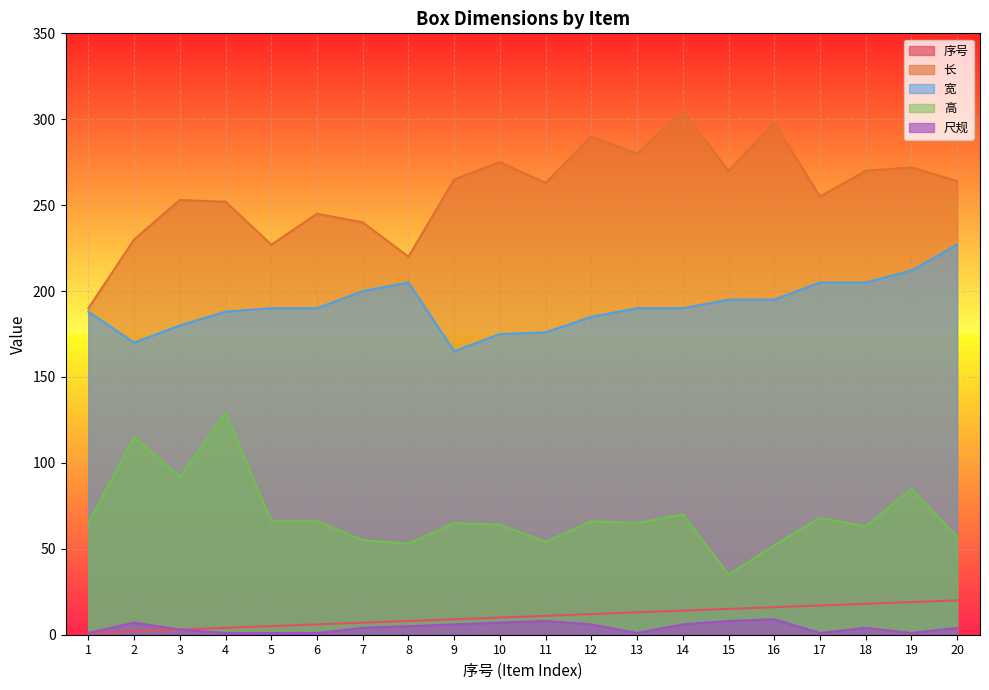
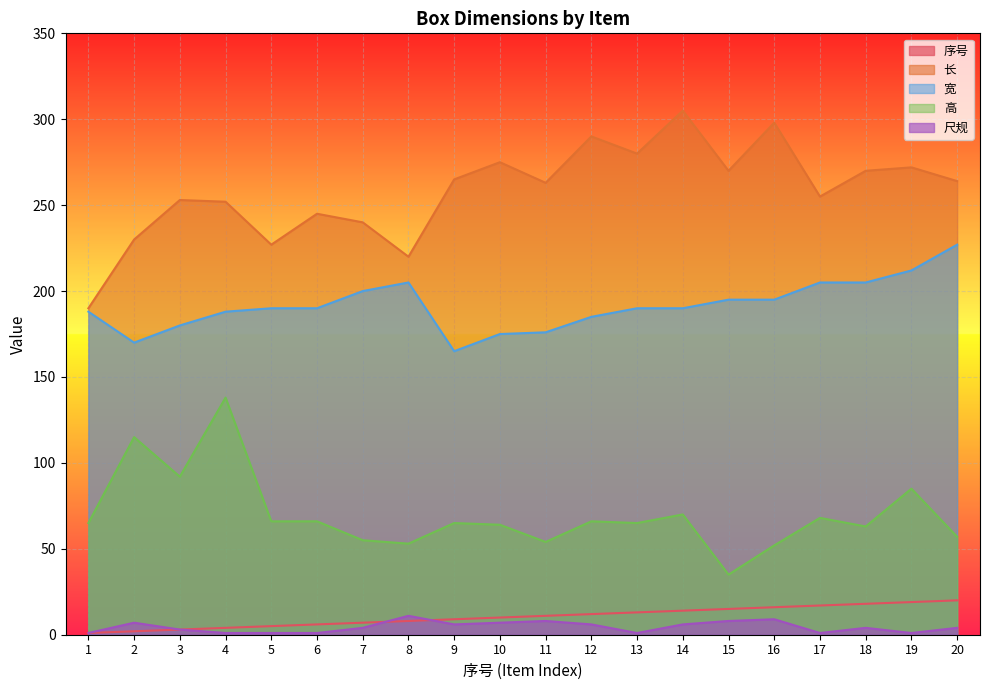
高, 4: 129 -> 138
尺规, 8: 5 -> 11
